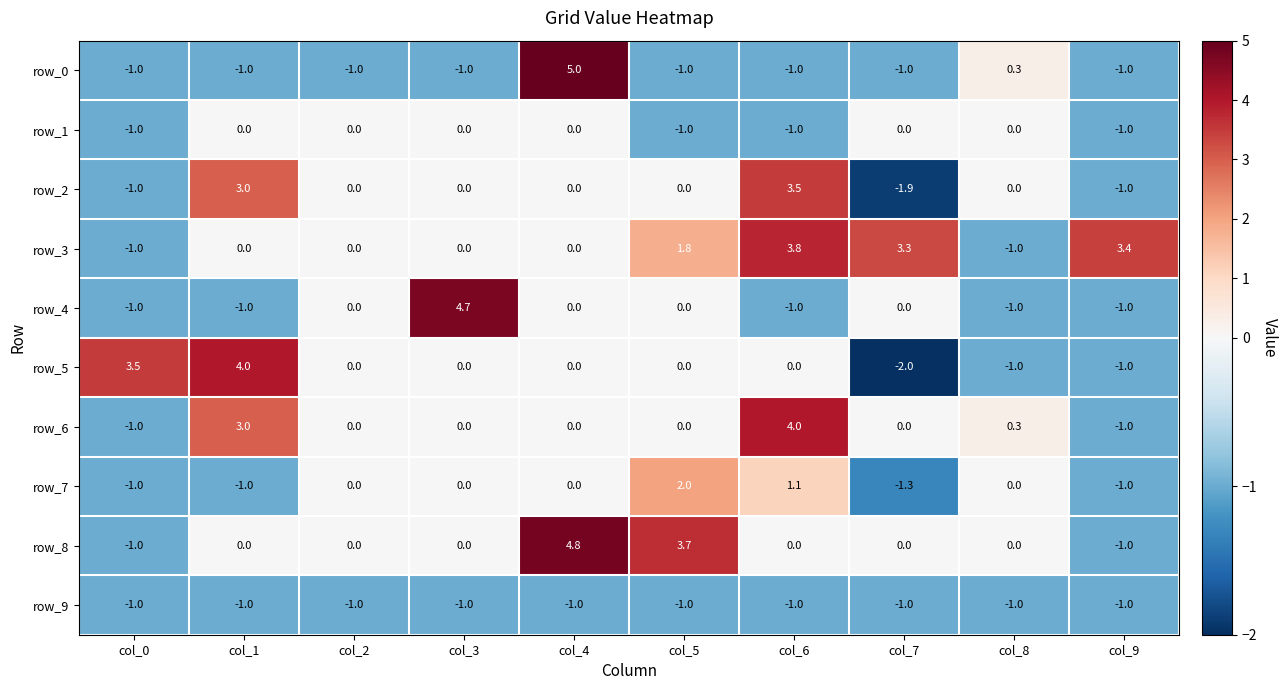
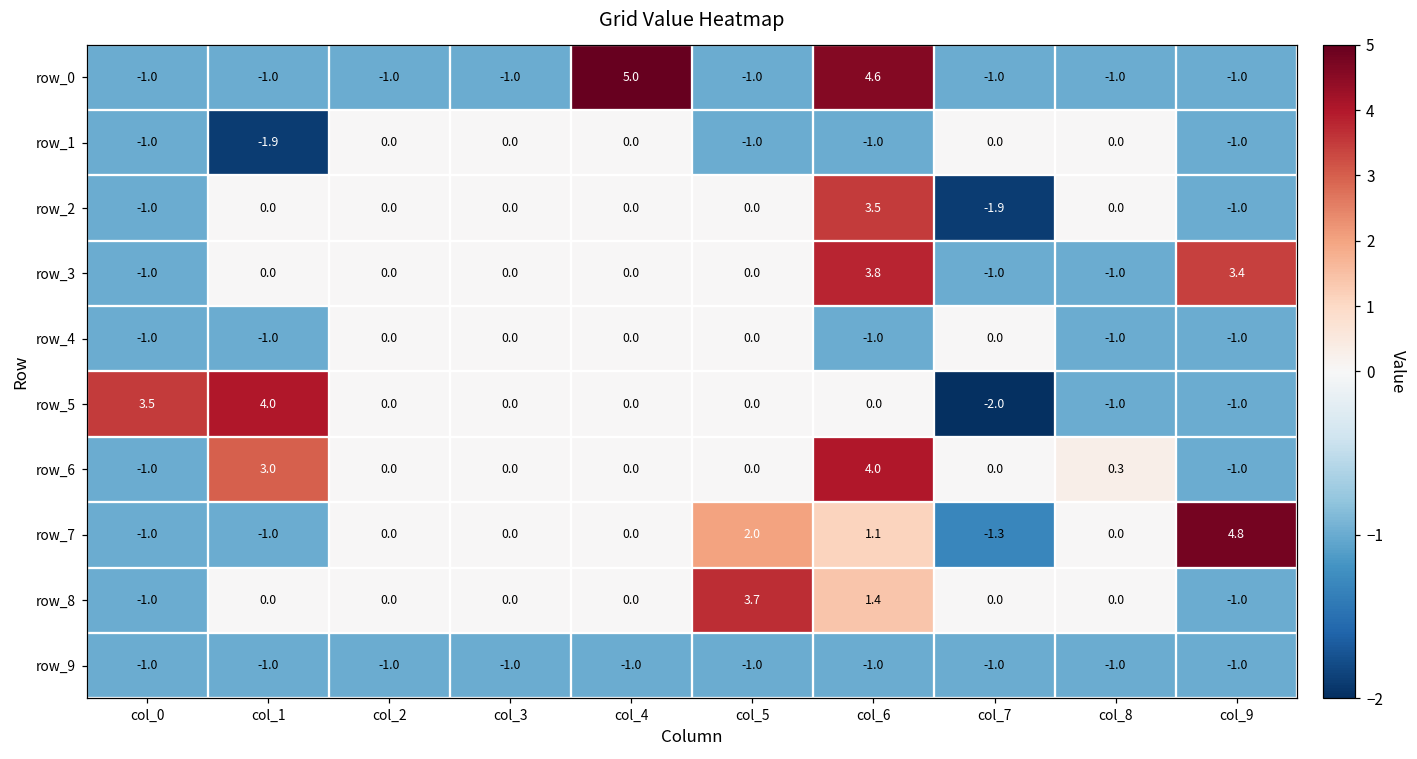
row_0, col_6: -1.0 -> 4.6
row_0, col_8: 0.3 -> -1.0
row_1, col_1: 0.0 -> -1.9
row_2, col_1: 3.0 -> 0.0
row_3, col_5: 1.8 -> 0.0
row_3, col_7: 3.3 -> -1.0
row_4, col_3: 4.7 -> 0.0
row_7, col_9: -1.0 -> 4.8
row_8, col_4: 4.8 -> 0.0
row_8, col_6: 0.0 -> 1.4
